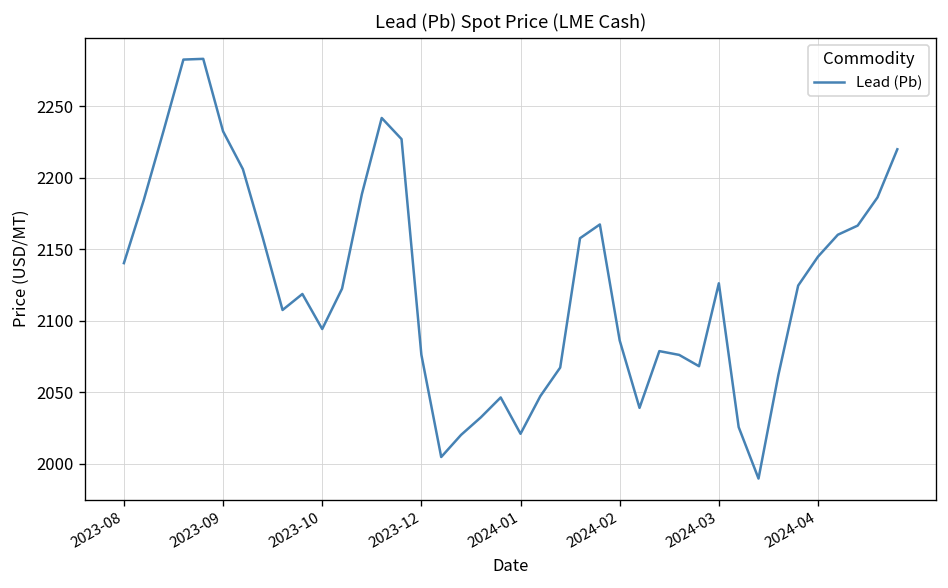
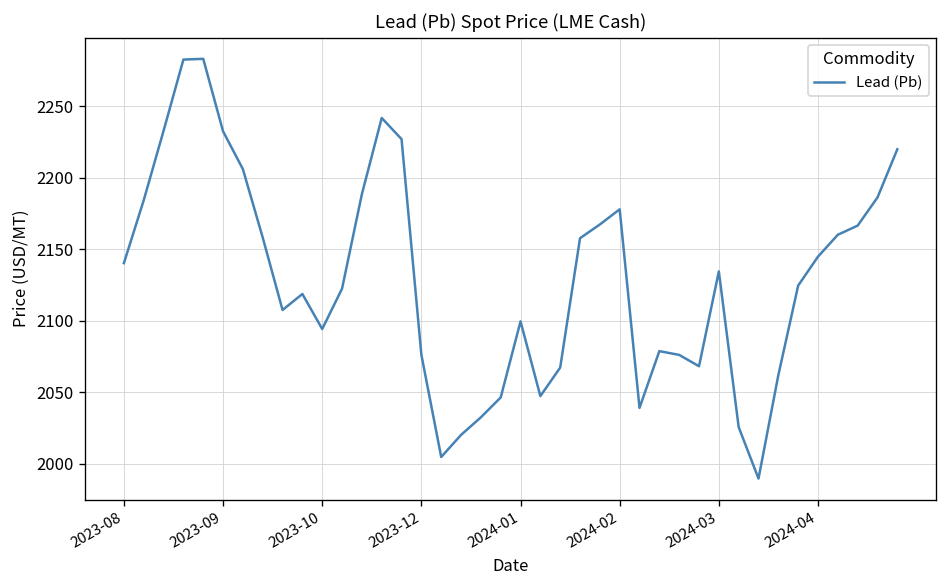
2024-01: 2021 -> 2099
2024-02: 2086 -> 2178
2024-03: 2126 -> 2134
